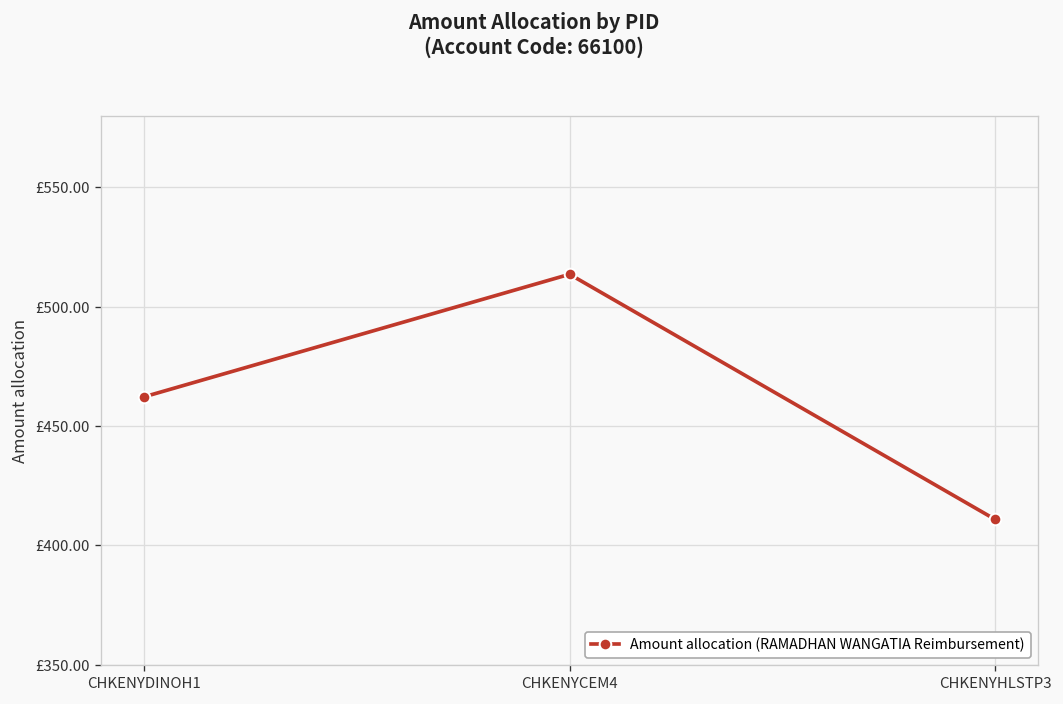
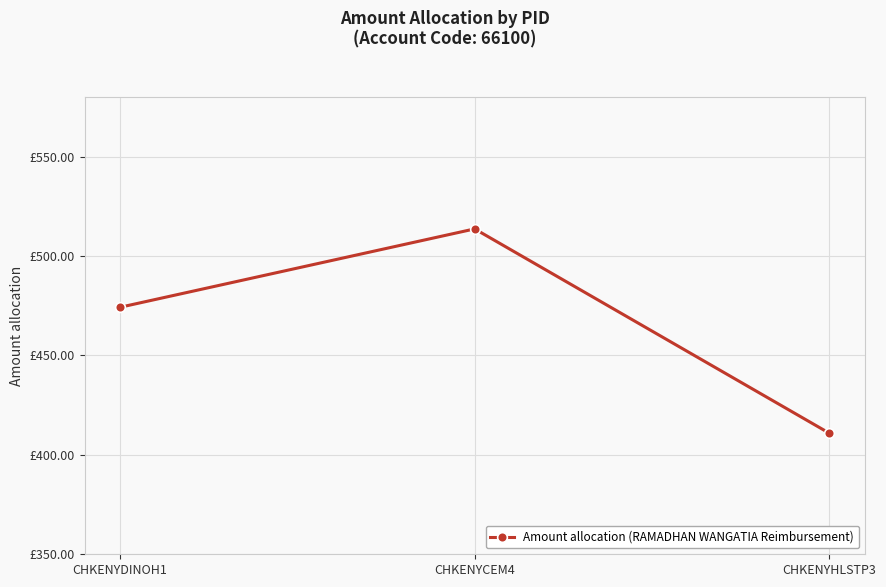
CHKENYDINOH1: £462 -> £474
